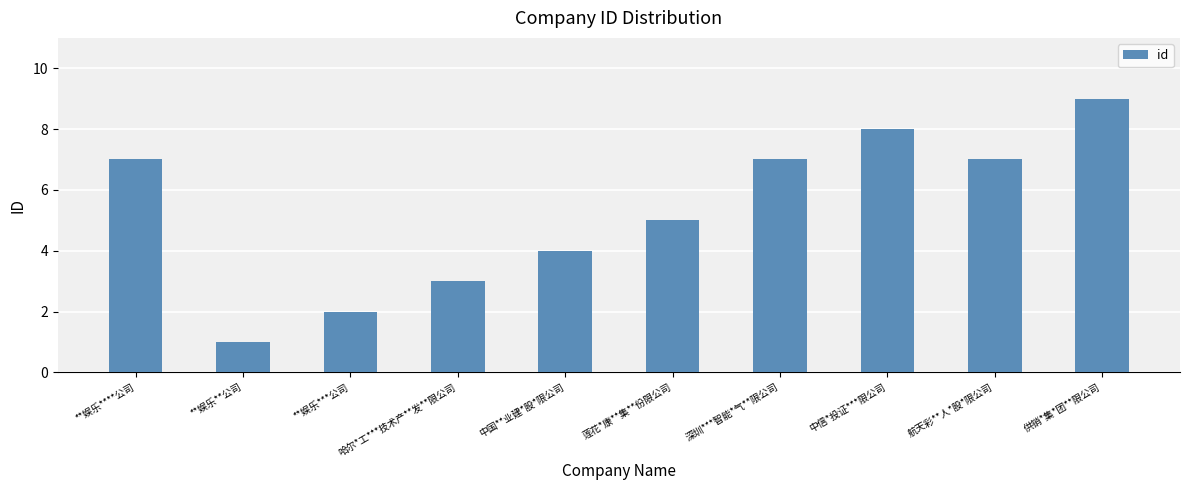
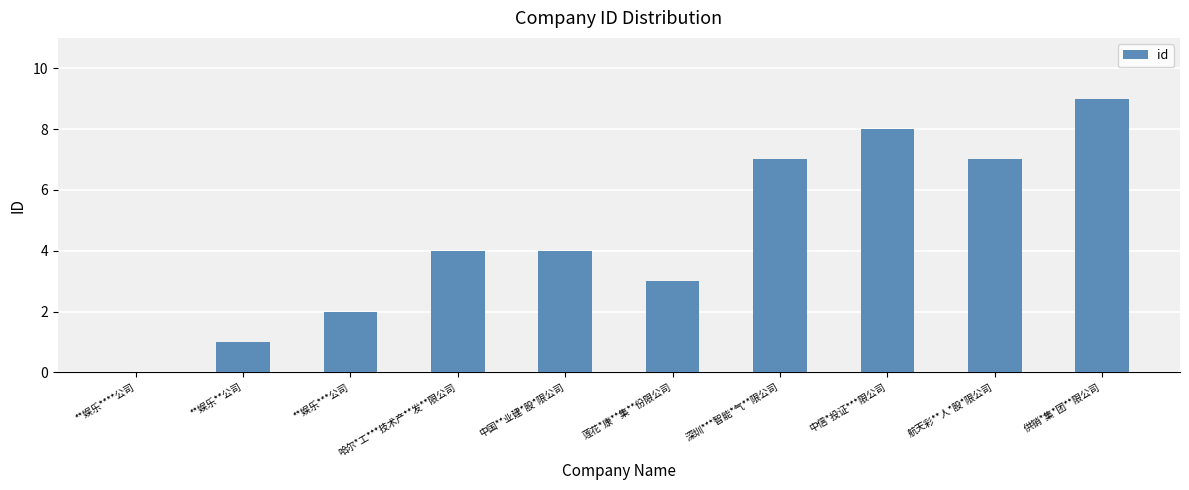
**娱乐****公司: 7 -> 0
哈尔*工***技术产**发**限公司: 3 -> 4
莲花*康**集**份限公司: 5 -> 3
